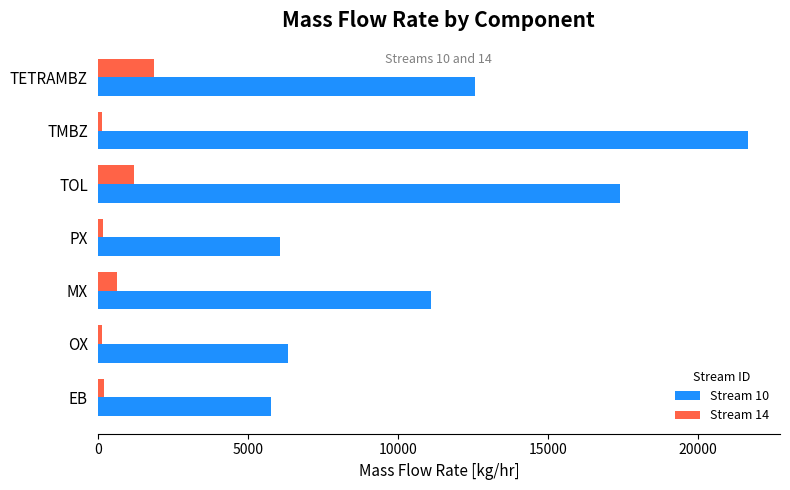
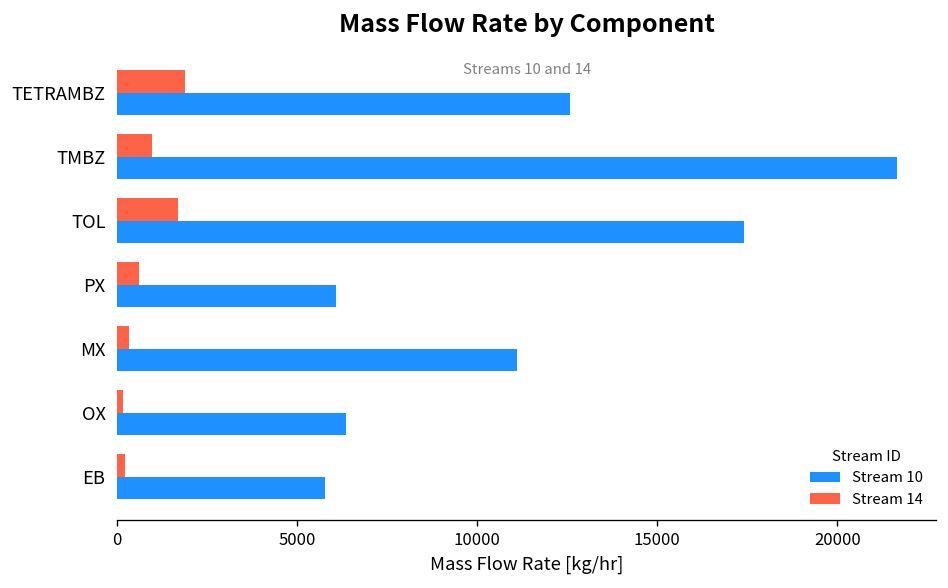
Stream 14, TMBZ: 100 -> 1000
Stream 14, TOL: 1200 -> 1700
Stream 14, PX: 200 -> 600
Stream 14, MX: 700 -> 300
